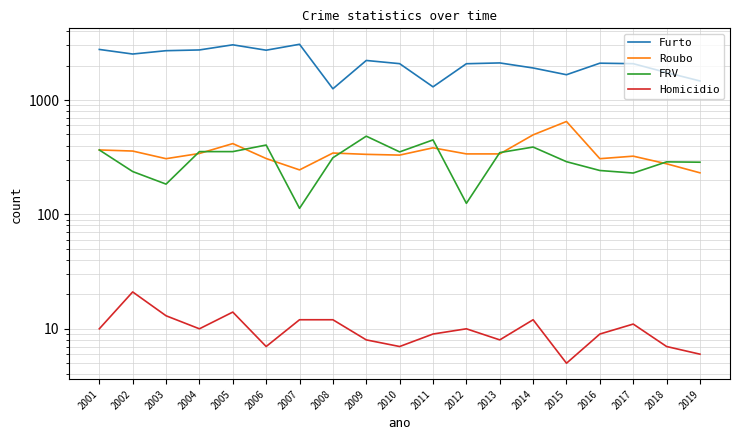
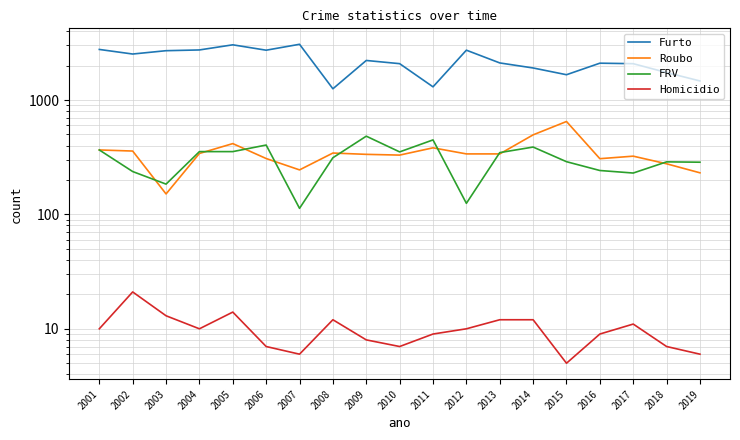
Roubo, 2003: 310 -> 150
Homicidio, 2007: 12 -> 6
Furto, 2012: 2100 -> 2700
Homicidio, 2013: 8 -> 12
